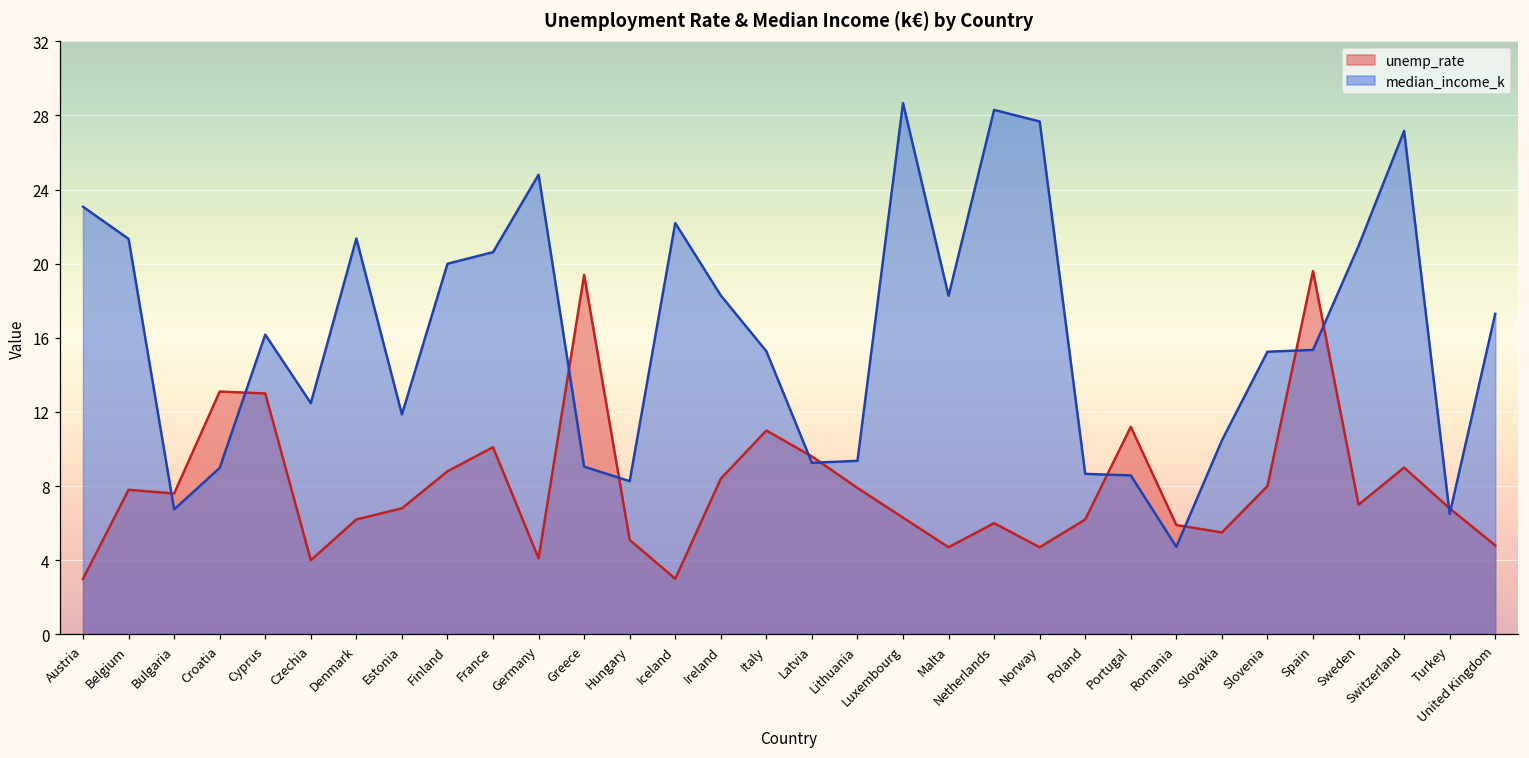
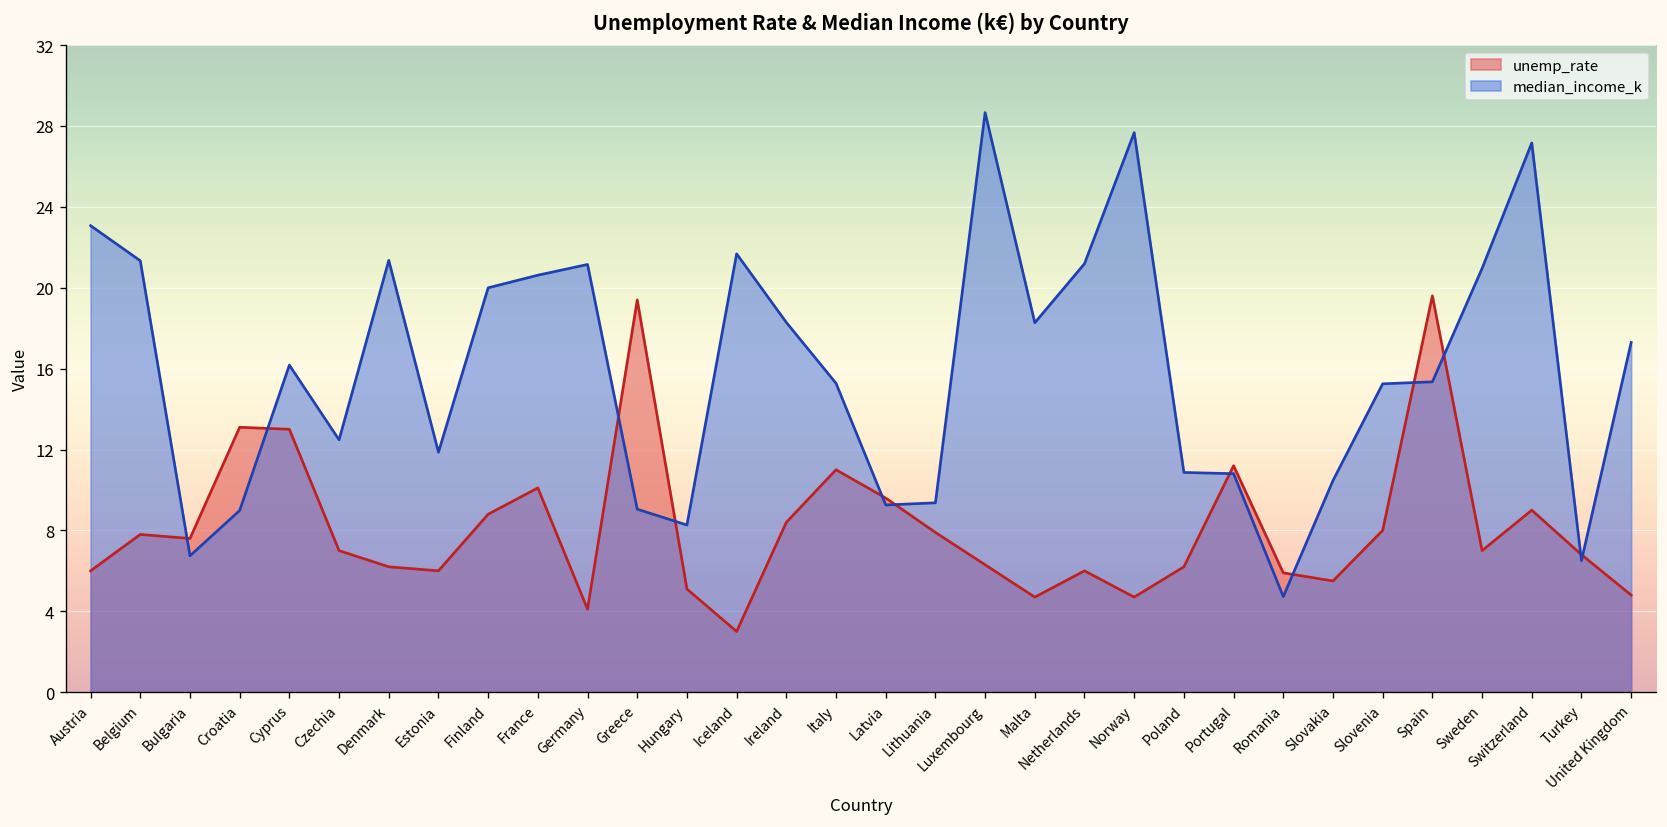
unemp_rate, Austria: 3 -> 6
unemp_rate, Czechia: 4 -> 7
unemp_rate, Estonia: 6.8 -> 6.0
median_income_k, Germany: 24.8 -> 21.2
median_income_k, Iceland: 22.2 -> 21.7
median_income_k, Netherlands: 28.3 -> 21.2
median_income_k, Poland: 8.7 -> 10.9
median_income_k, Portugal: 8.6 -> 10.8
